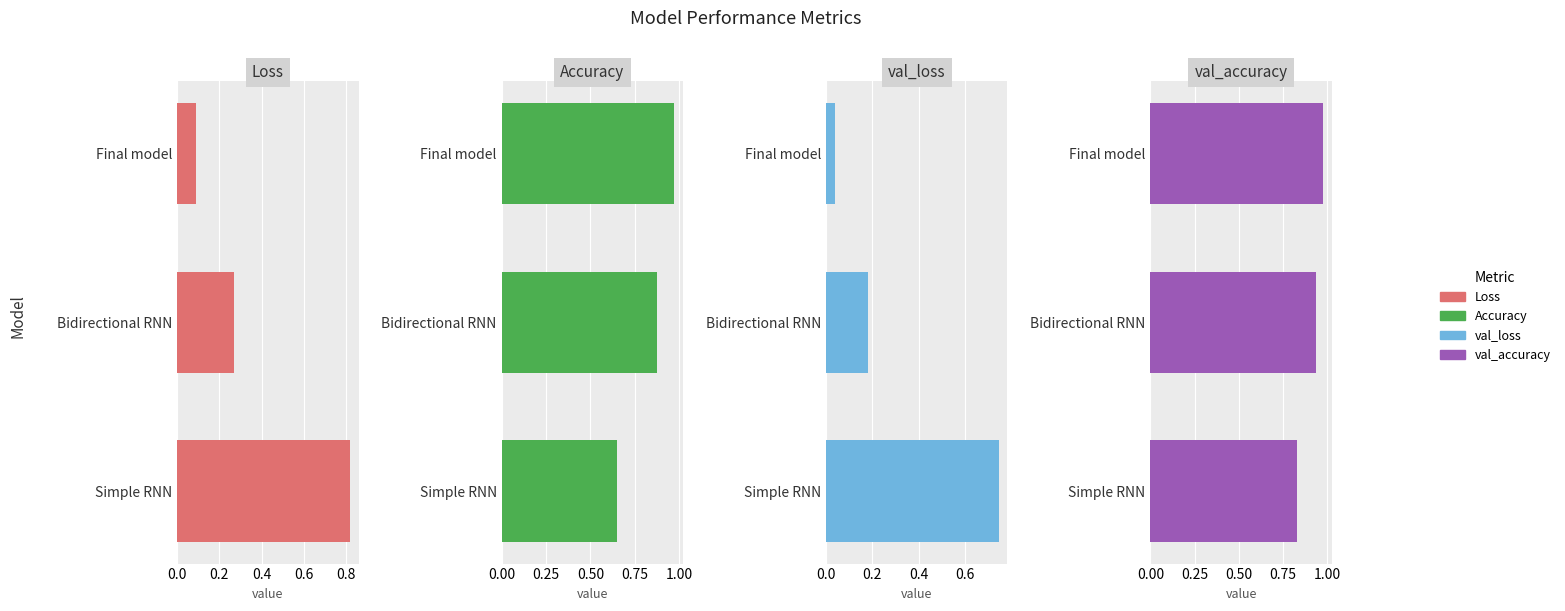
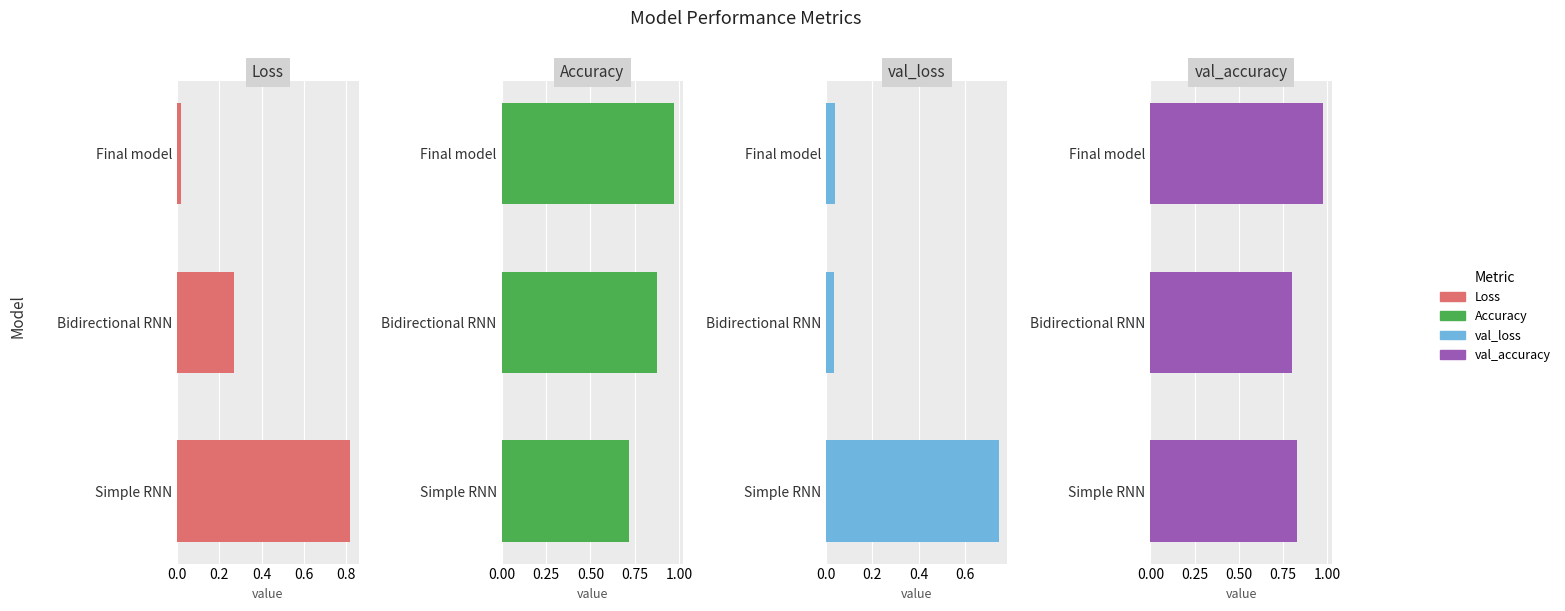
Loss, Final model: 0.09 -> 0.02
Accuracy, Simple RNN: 0.65 -> 0.72
val_loss, Bidirectional RNN: 0.18 -> 0.04
val_accuracy, Bidirectional RNN: 0.94 -> 0.80
